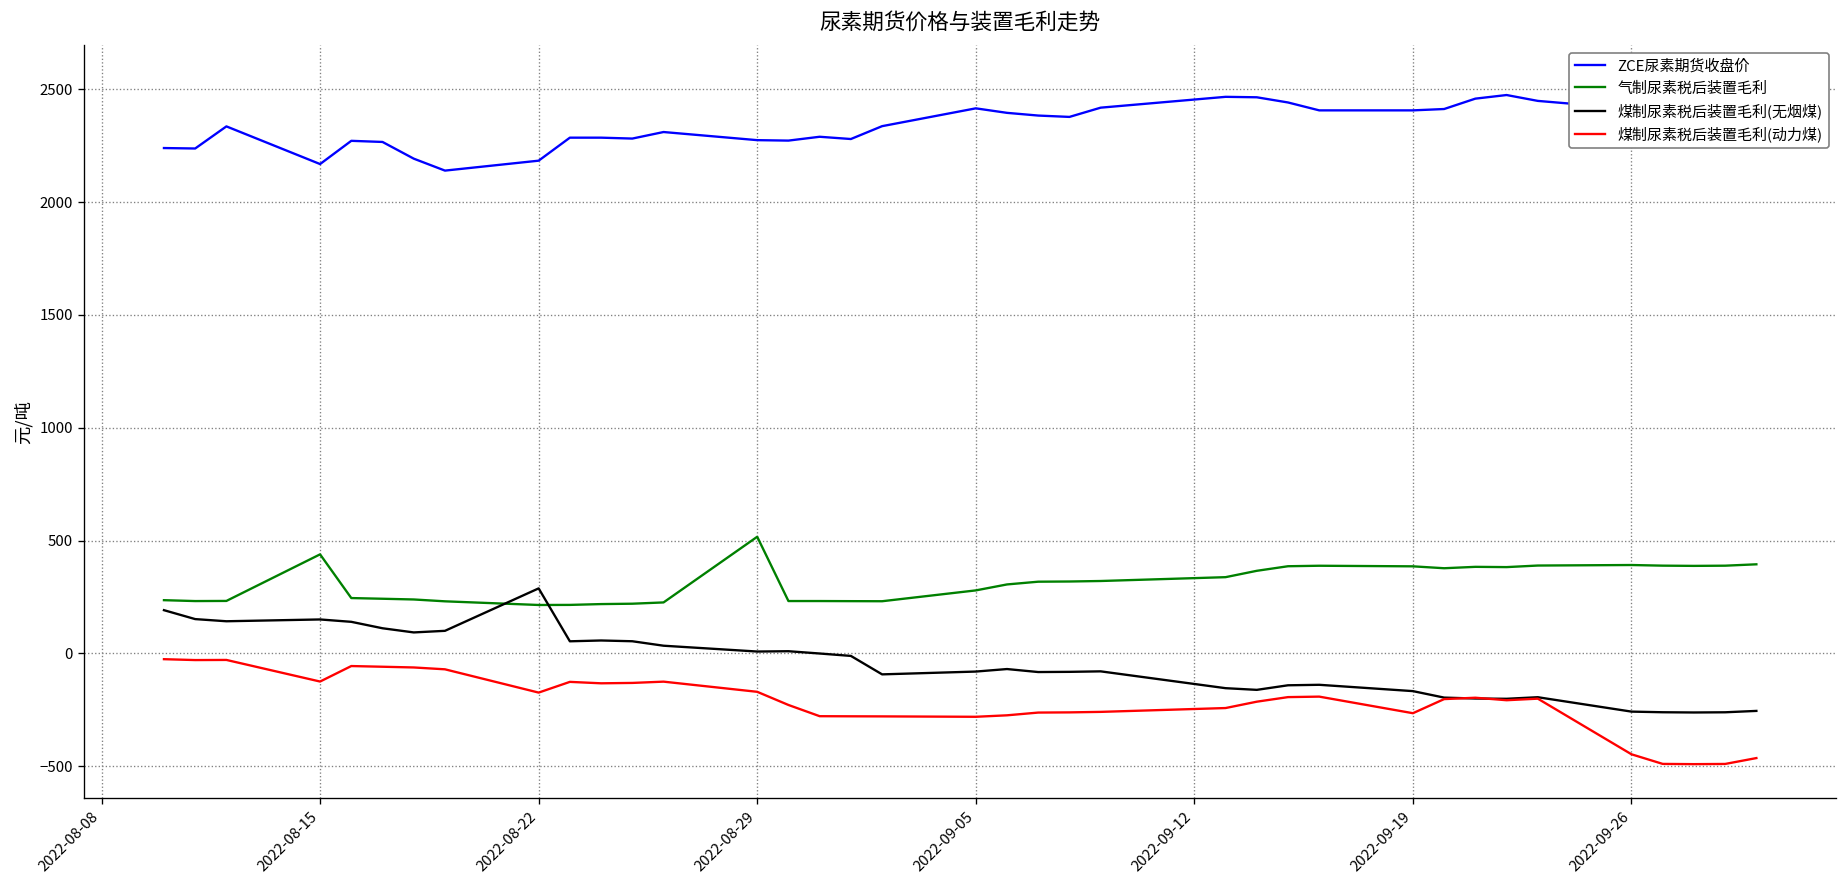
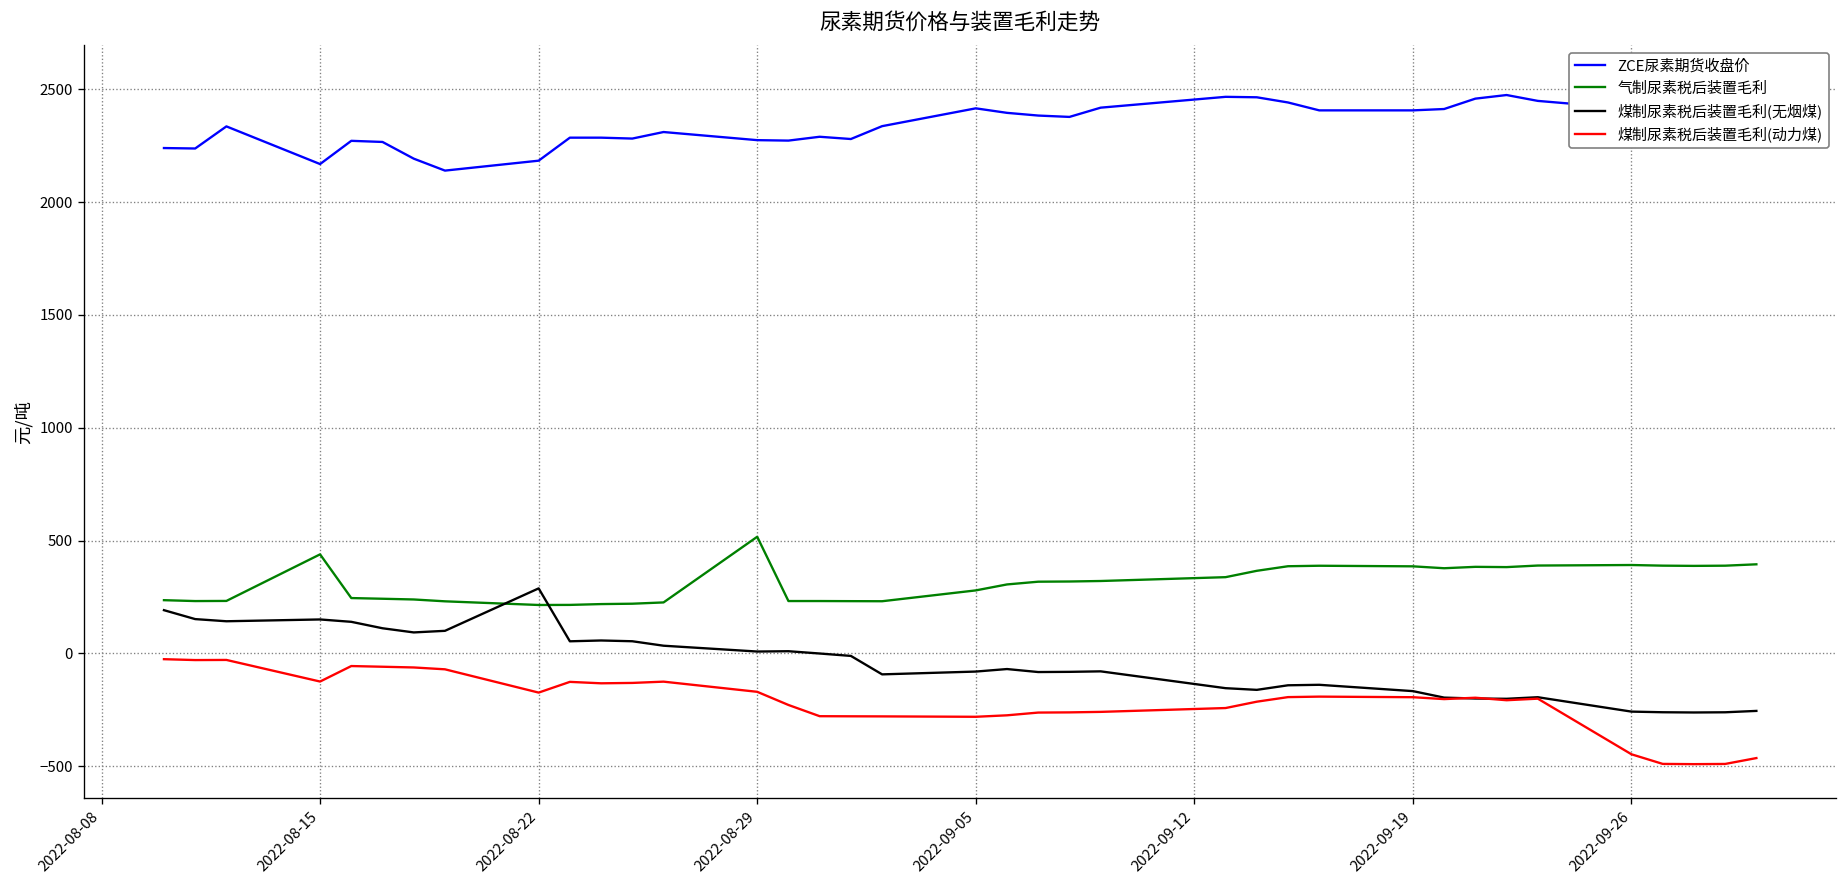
煤制尿素税后装置毛利(动力煤), 2022-09-19: -270 -> -190
